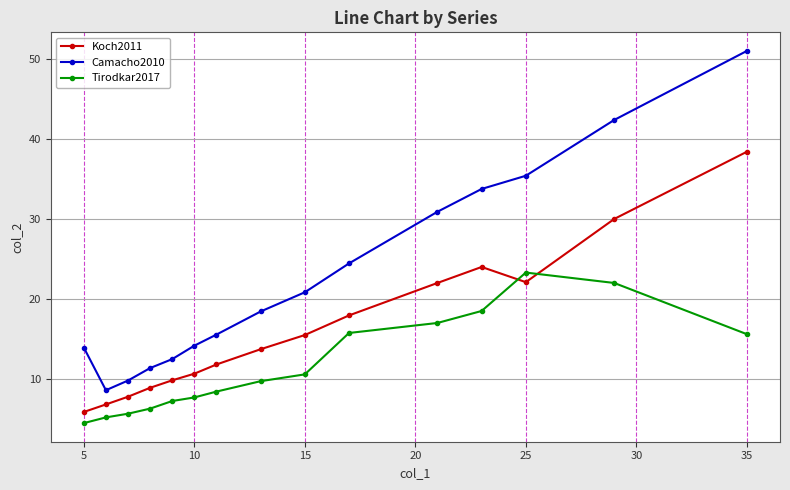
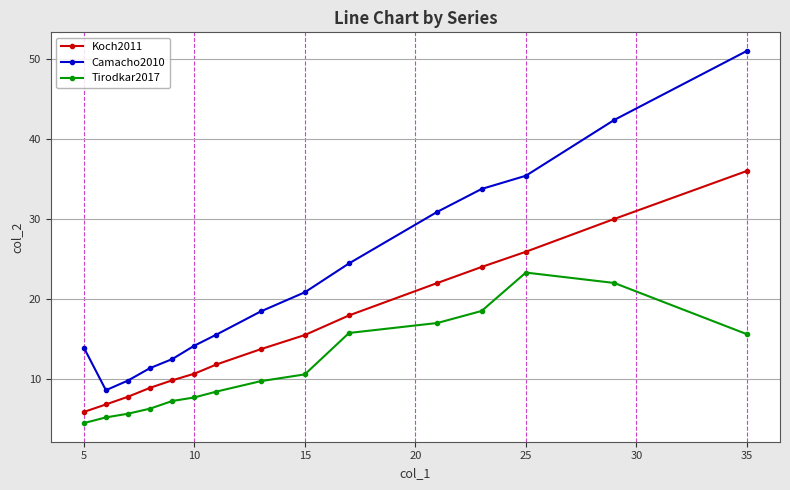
Koch2011, 25: 22 -> 26
Koch2011, 35: 38 -> 36
